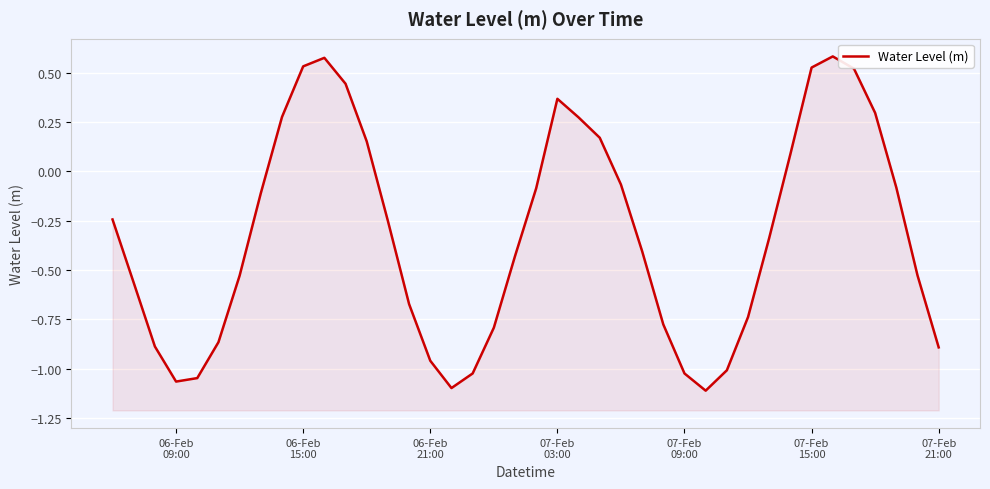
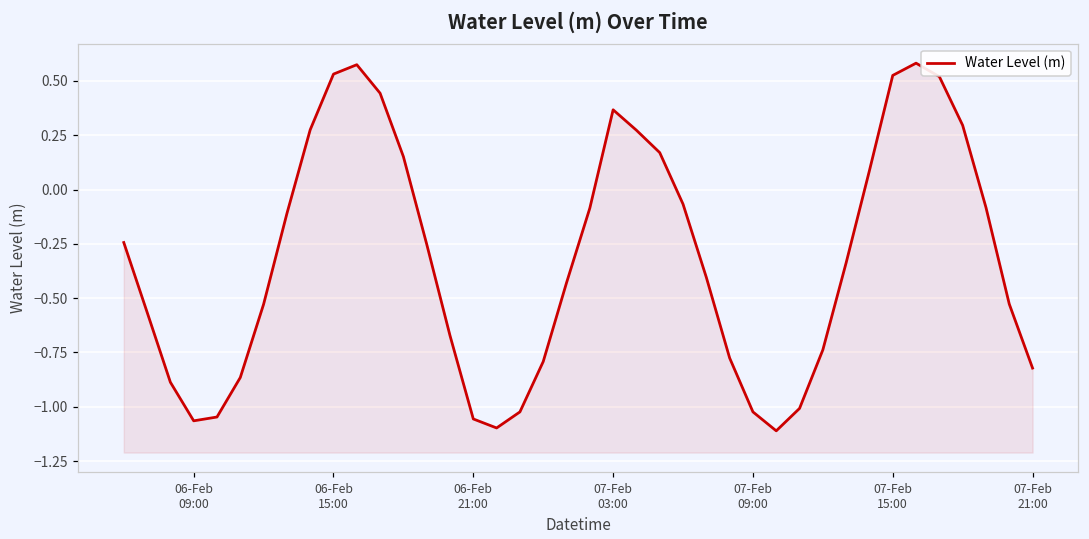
06-Feb 21:00: -0.96 -> -1.06
07-Feb 21:00: -0.89 -> -0.82
